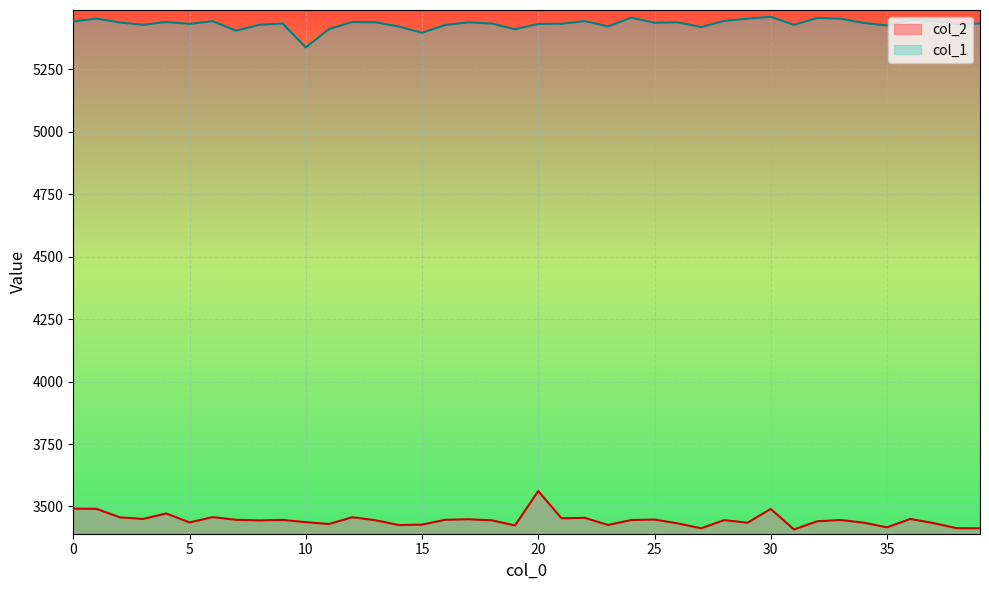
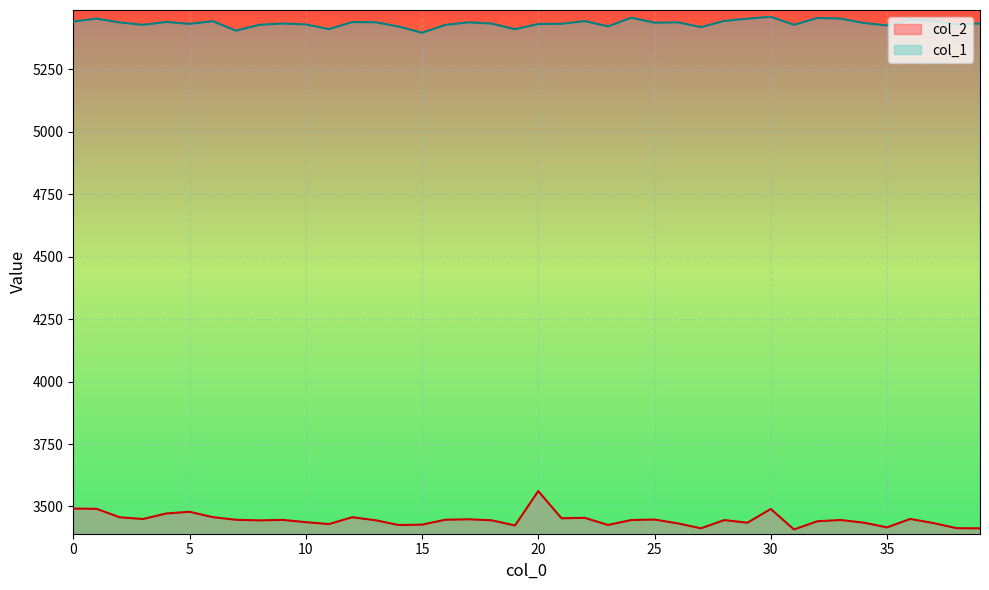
col_2, 5: 3440 -> 3480
col_1, 10: 5340 -> 5430
